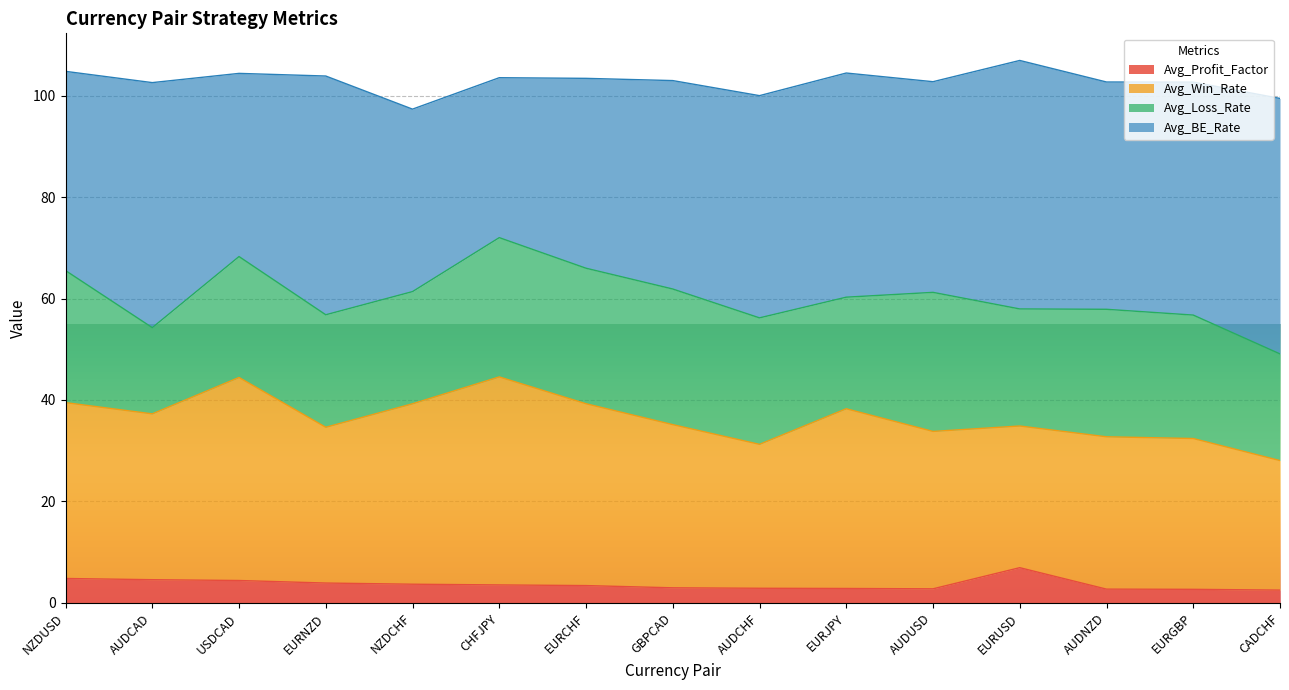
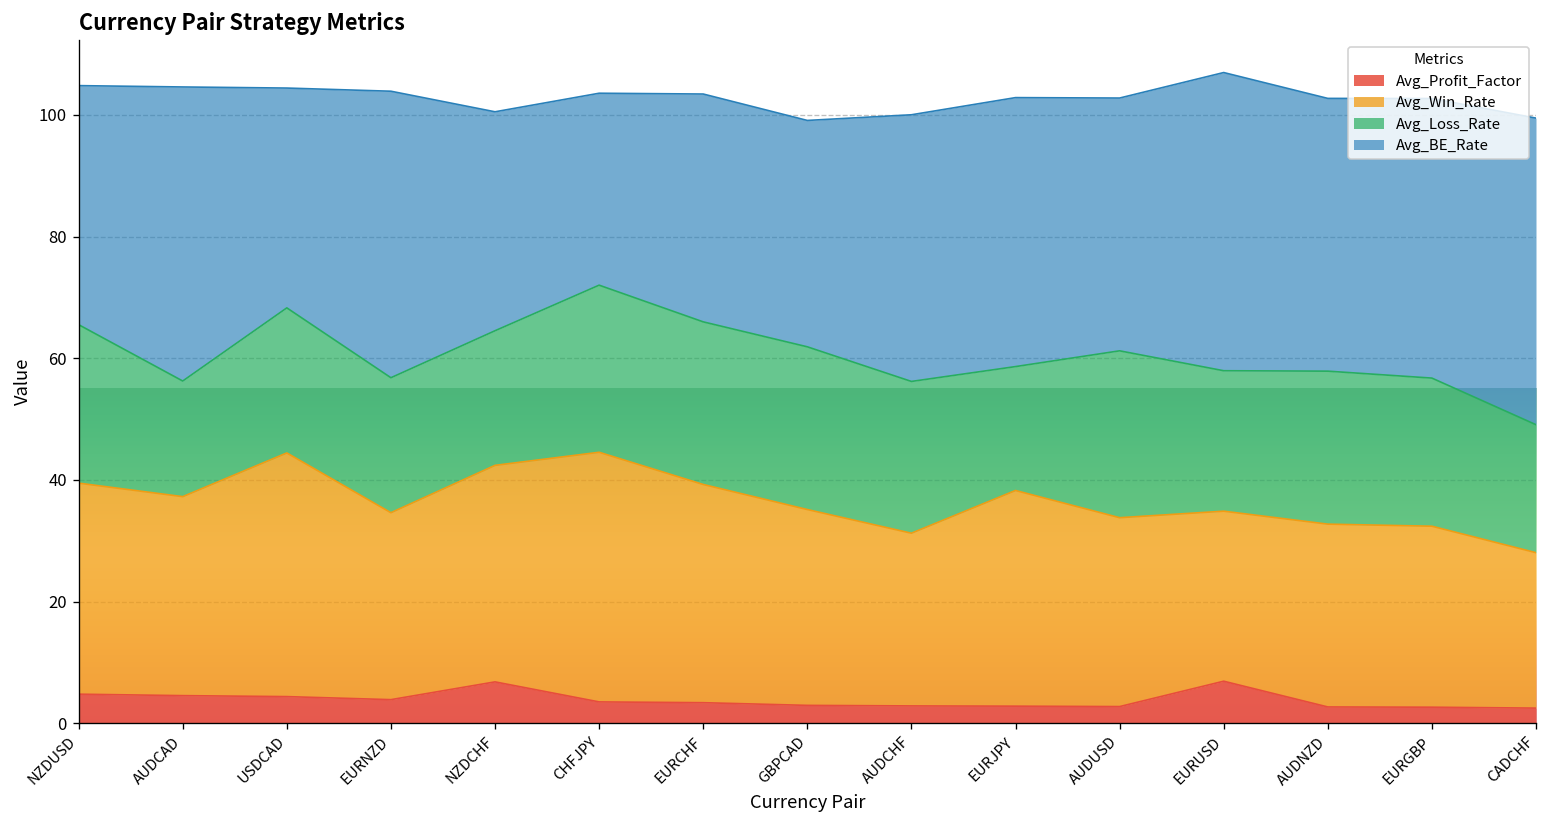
Avg_Loss_Rate, AUDCAD: 17 -> 19
Avg_Profit_Factor, NZDCHF: 4 -> 7
Avg_BE_Rate, GBPCAD: 41 -> 37
Avg_Loss_Rate, EURJPY: 22 -> 20
